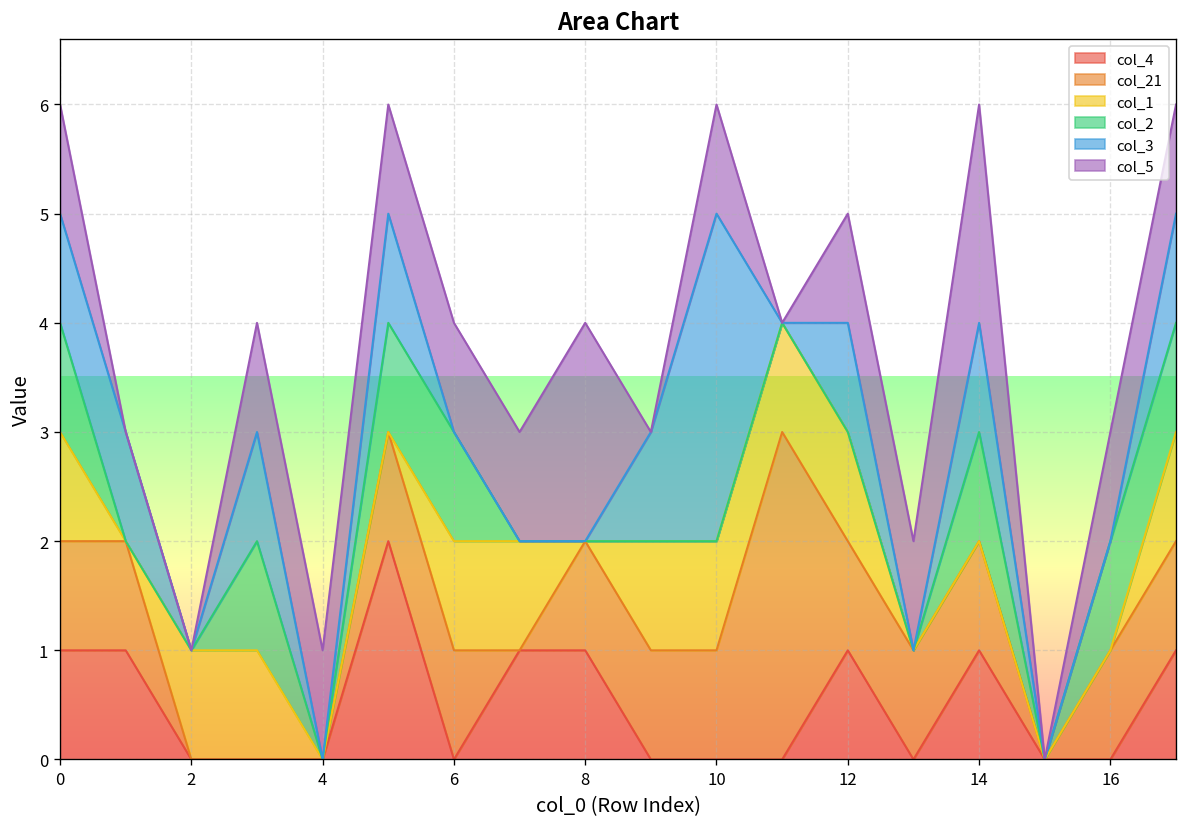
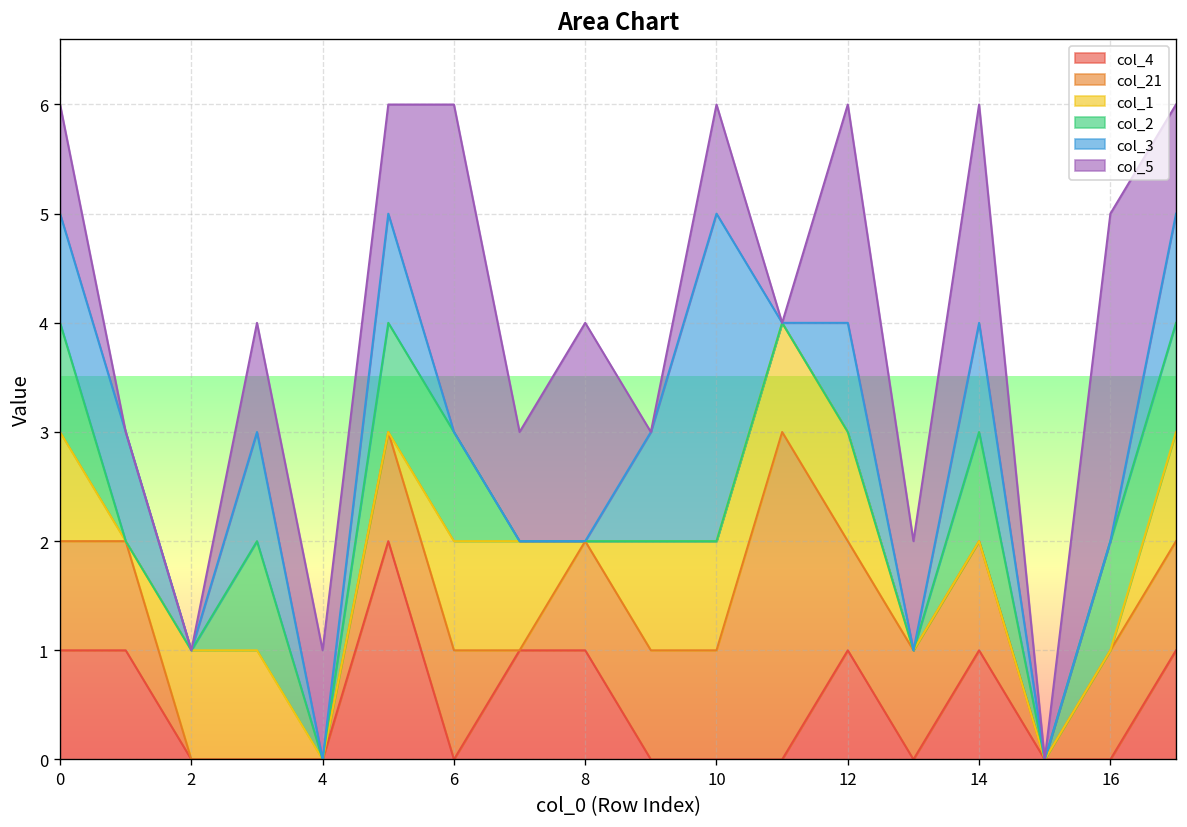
col_5, 6: 1 -> 3
col_5, 12: 1 -> 2
col_5, 16: 1 -> 3
